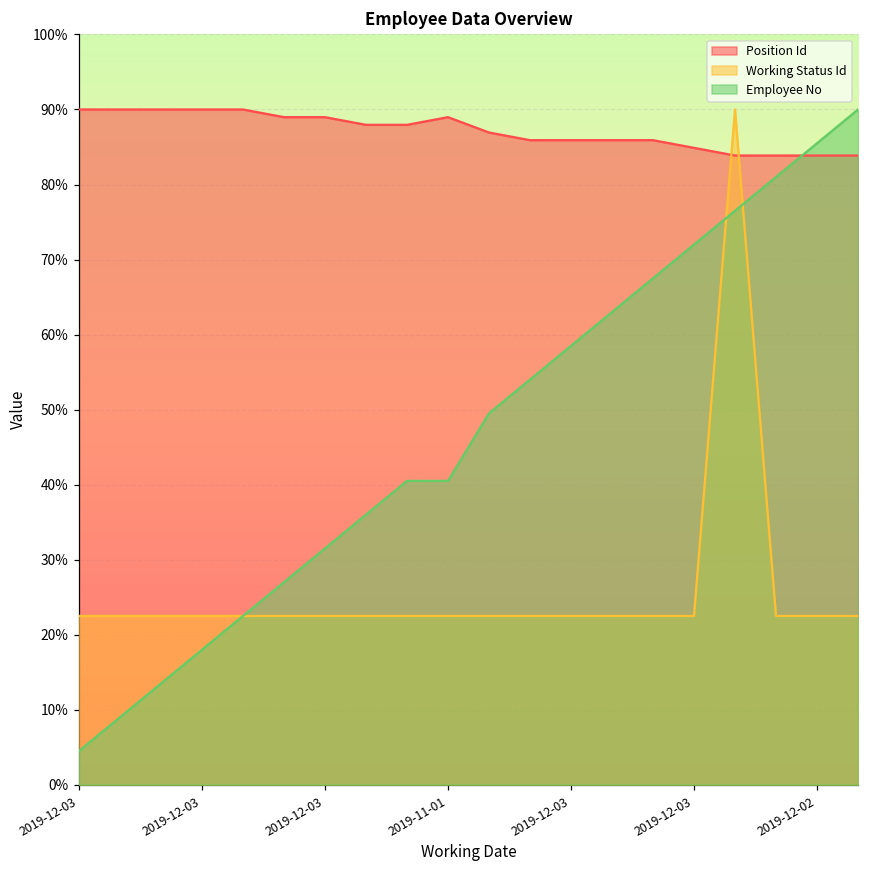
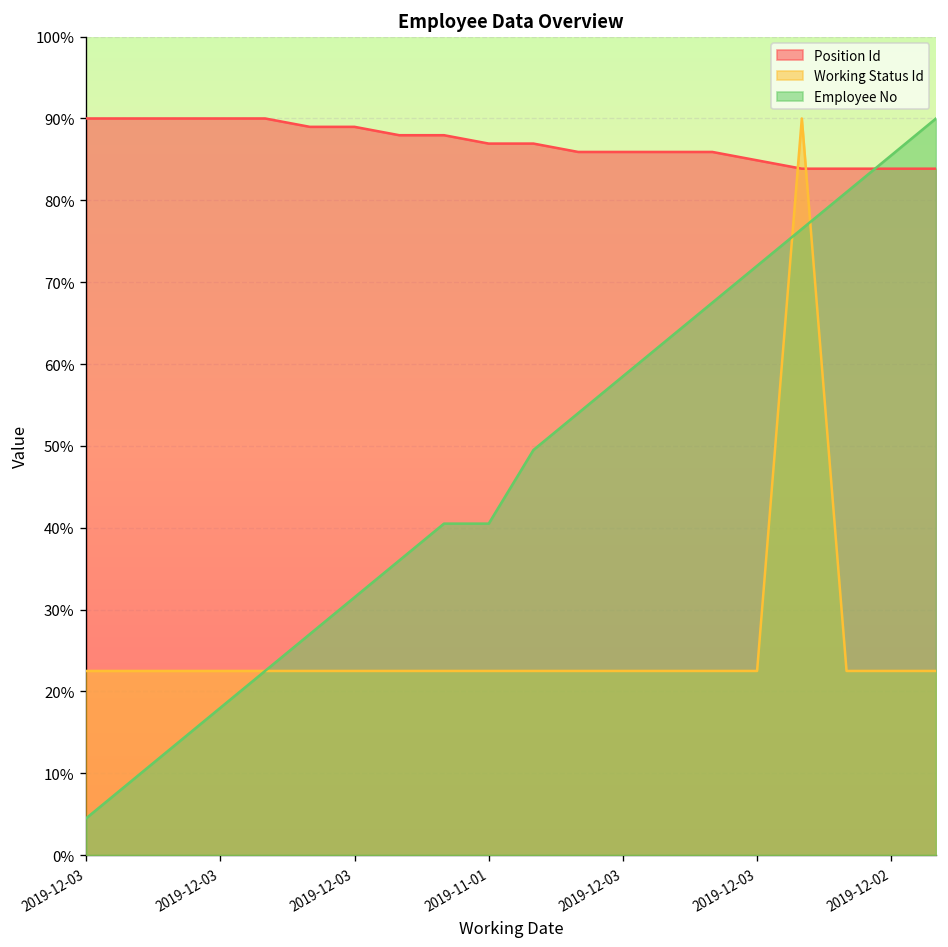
Position Id, 2019-11-01: 89% -> 87%
